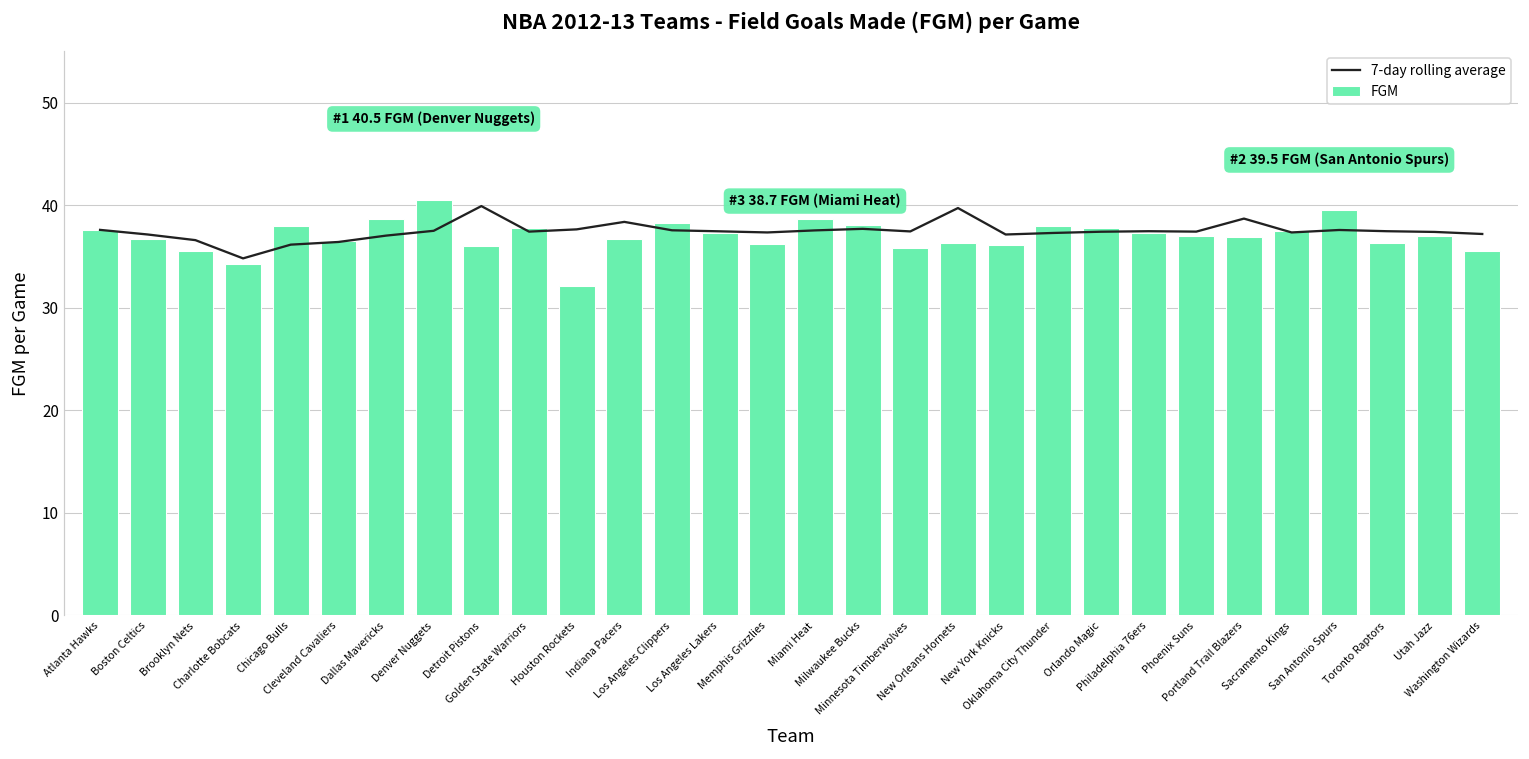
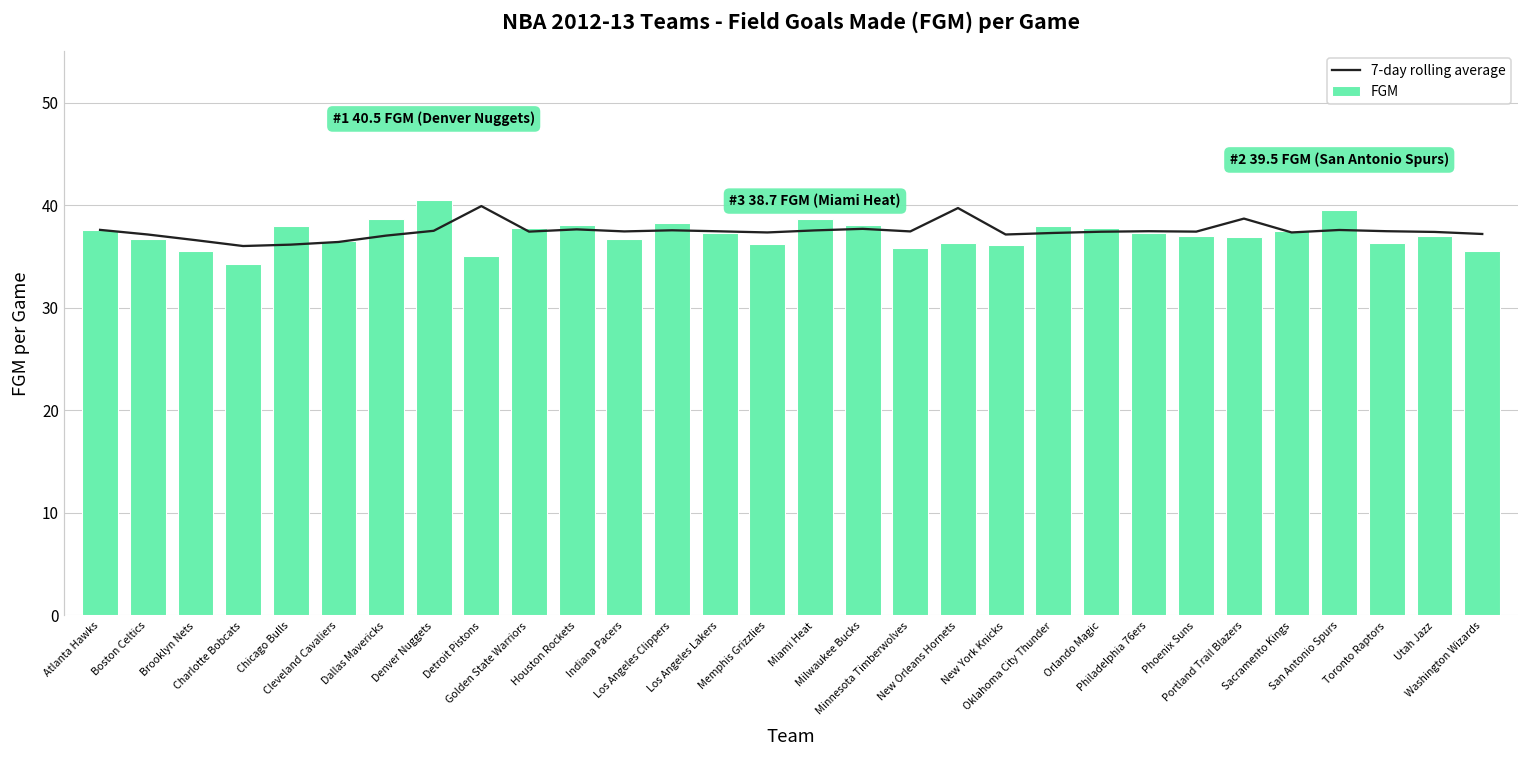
7-day rolling average, Charlotte Bobcats: 35 -> 36
FGM, Detroit Pistons: 36 -> 35
FGM, Houston Rockets: 32 -> 38
7-day rolling average, Indiana Pacers: 38 -> 37
